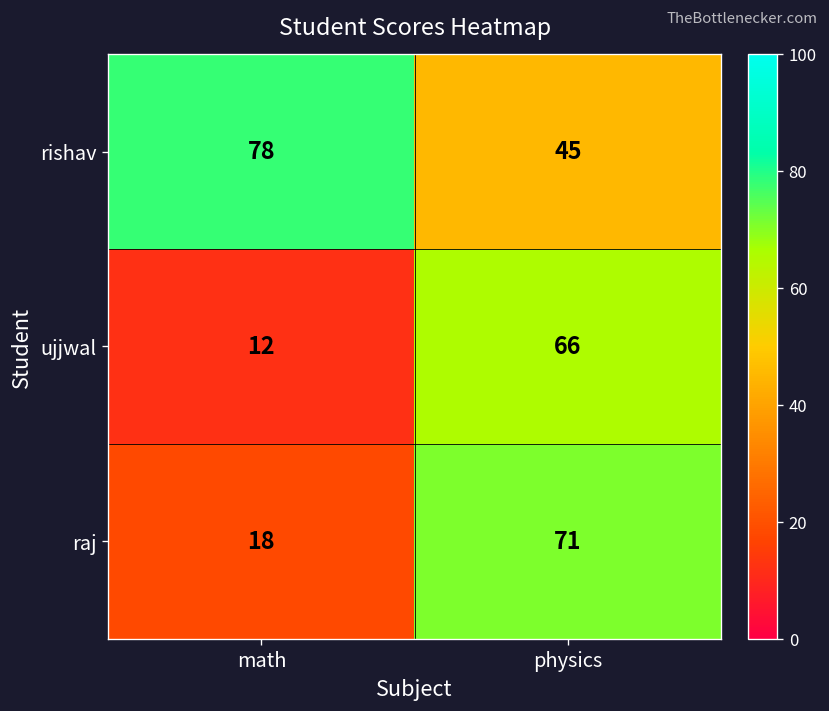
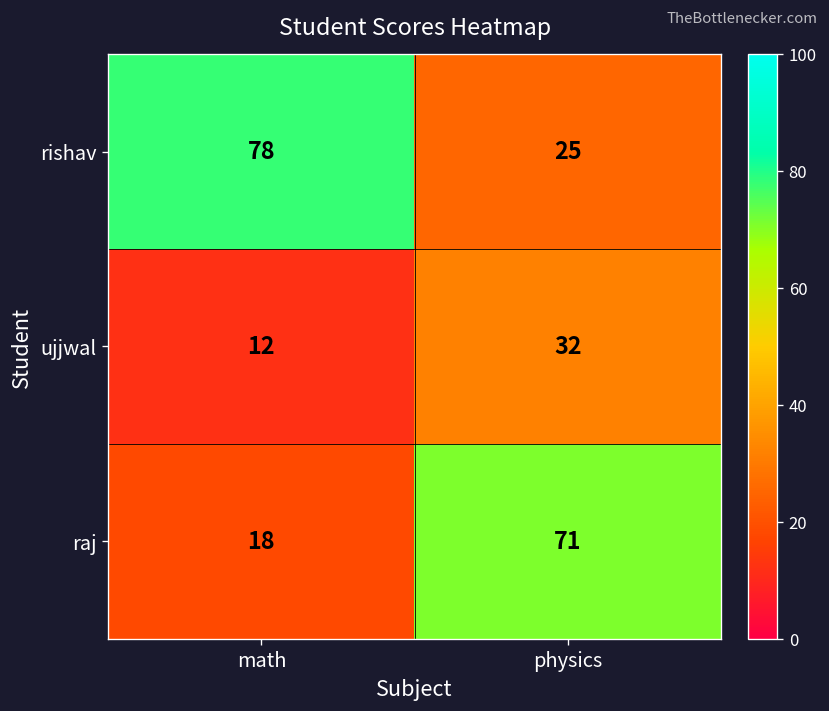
rishav, physics: 45 -> 25
ujjwal, physics: 66 -> 32
